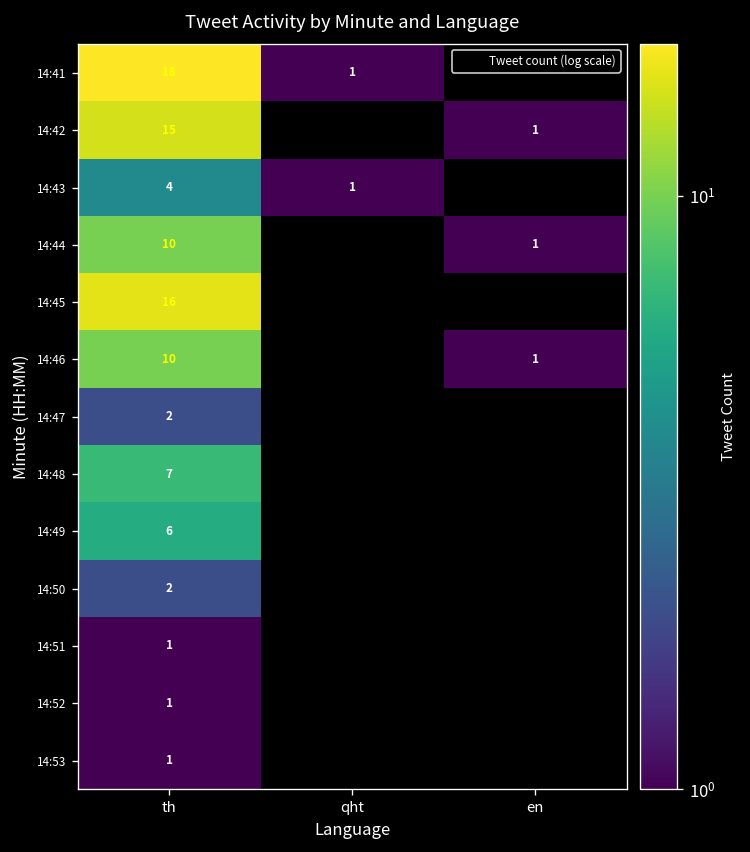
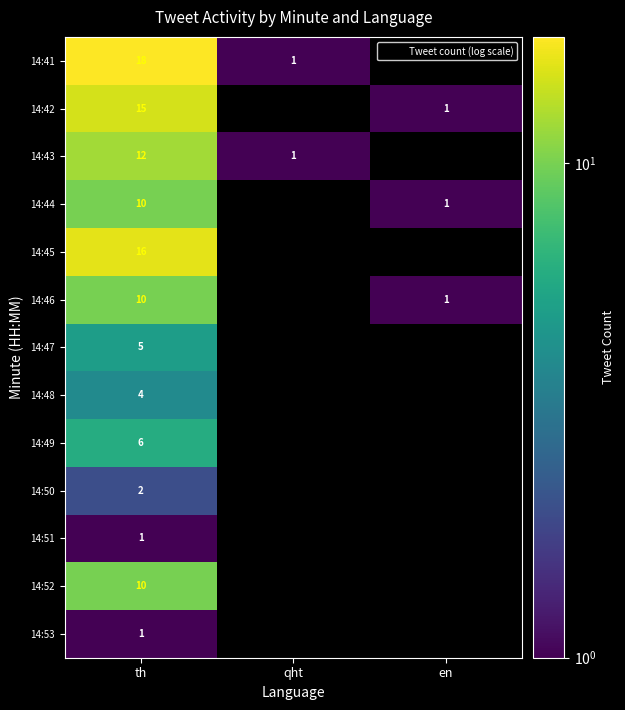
14:43, th: 4 -> 12
14:47, th: 2 -> 5
14:48, th: 7 -> 4
14:52, th: 1 -> 10
